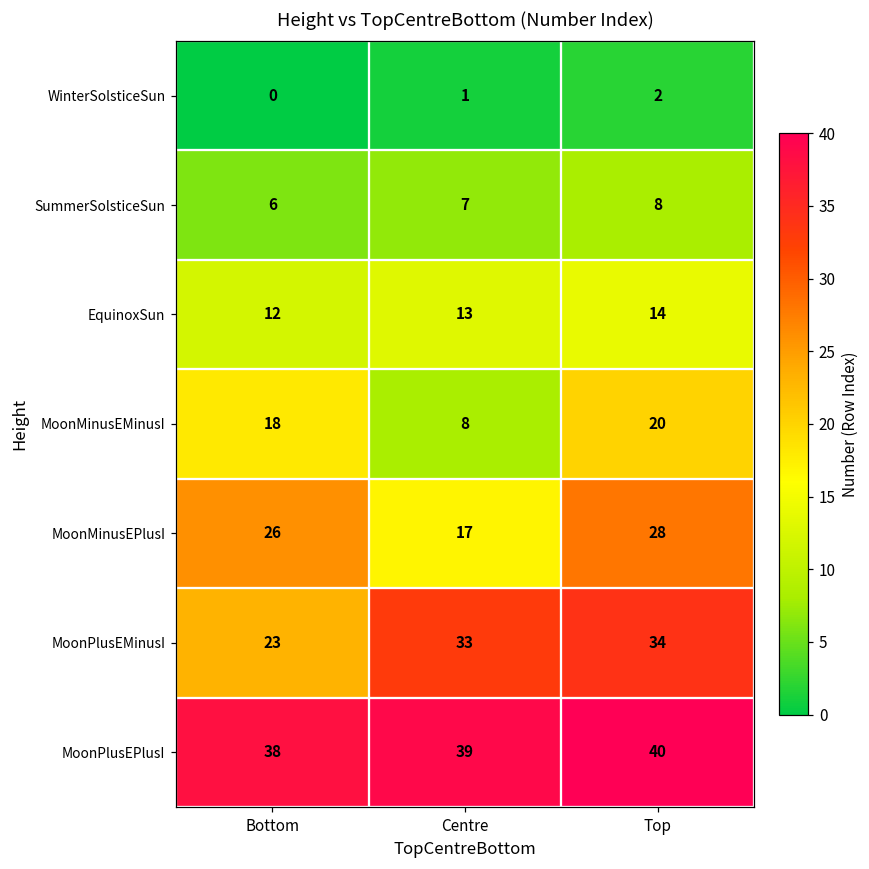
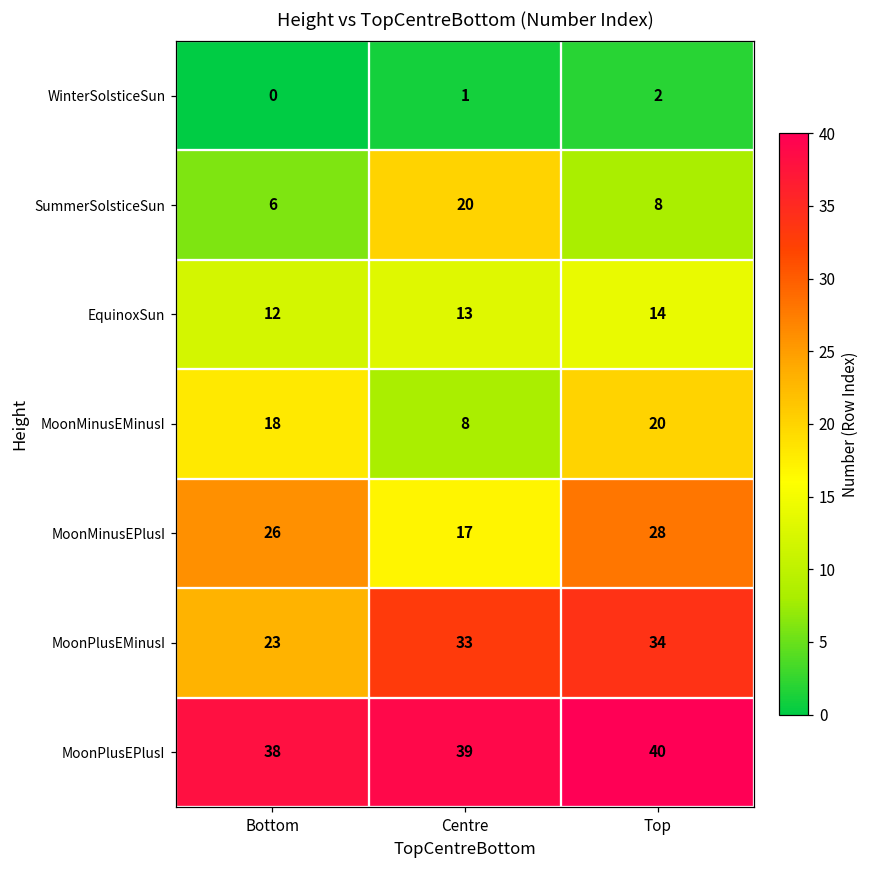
SummerSolsticeSun, Centre: 7 -> 20
